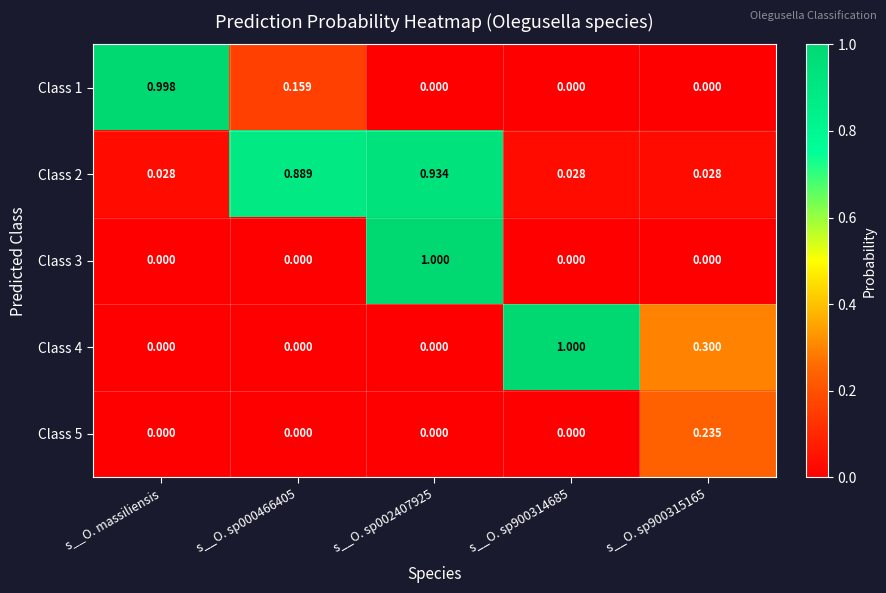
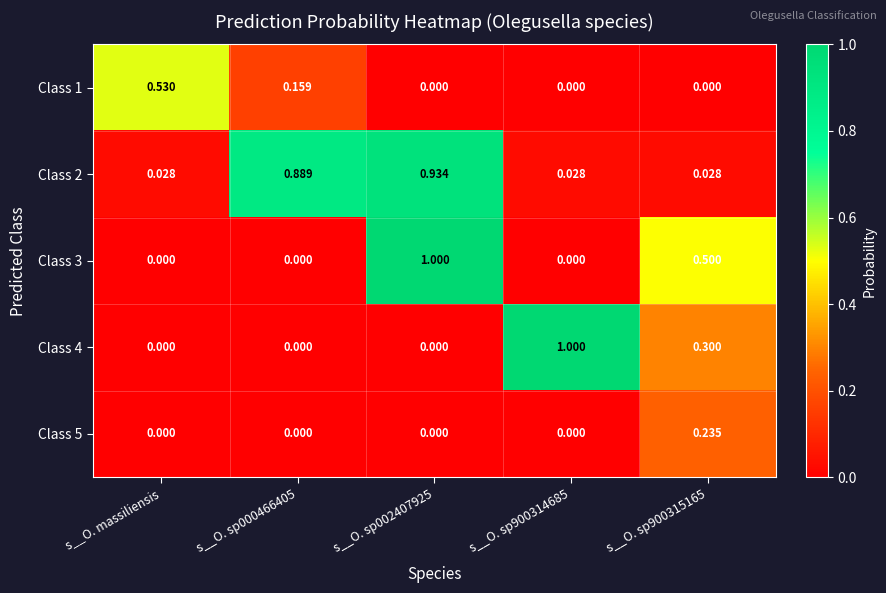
Class 1, s__O. massiliensis: 0.998 -> 0.530
Class 3, s__O. sp900315165: 0.000 -> 0.500
